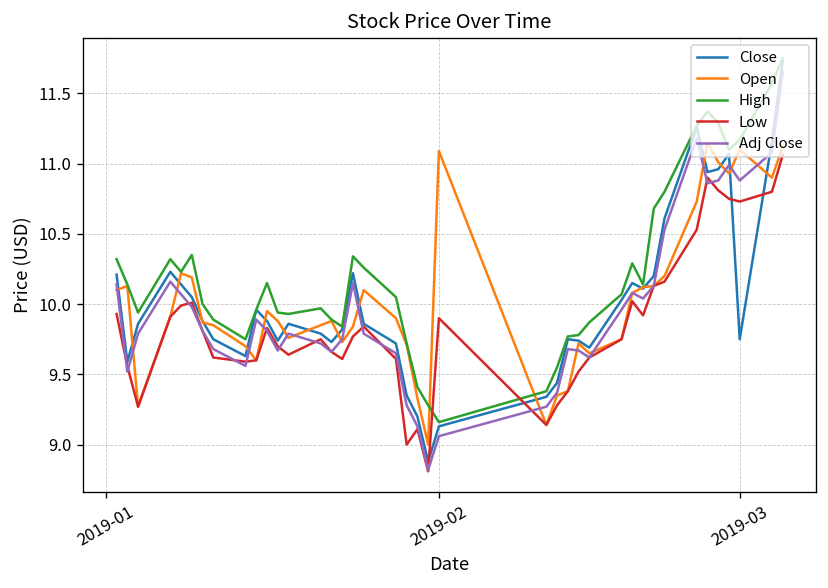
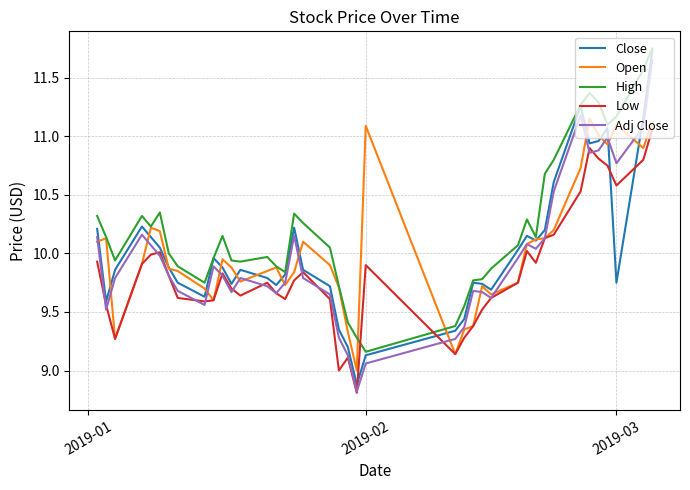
Low, 2019-03: 10.73 -> 10.58
Adj Close, 2019-03: 10.88 -> 10.77
